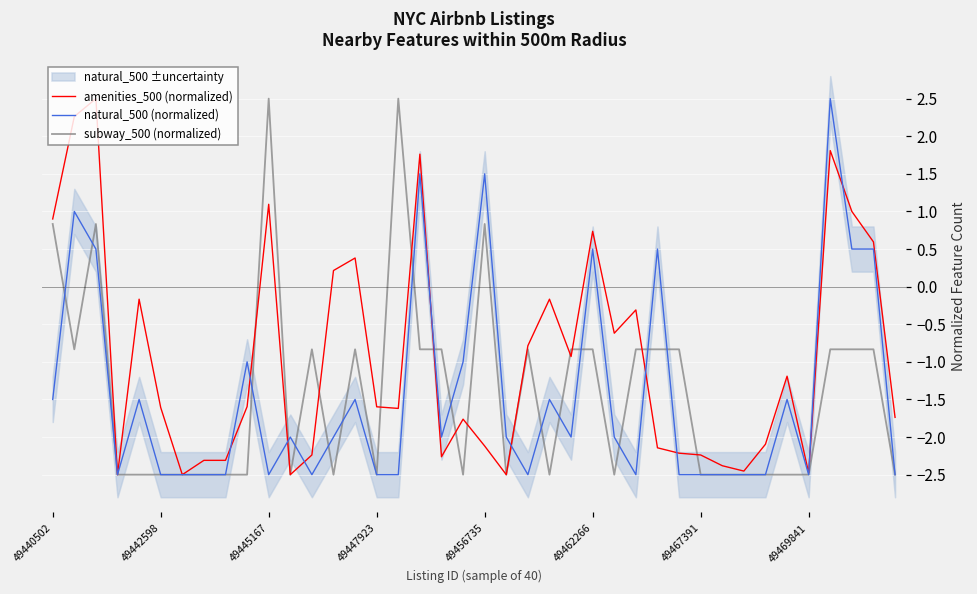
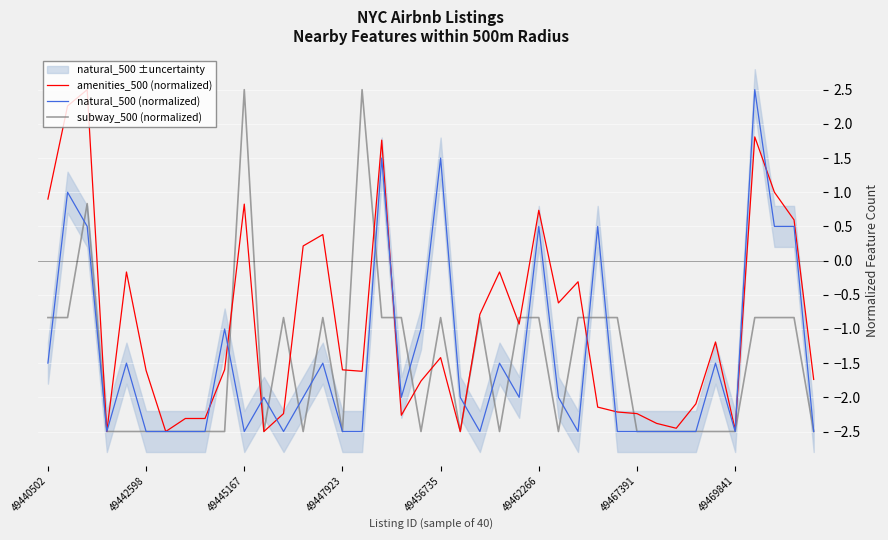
subway_500 (normalized), 49440502: 0.8 -> -0.8
amenities_500 (normalized), 49445167: 1.1 -> 0.8
amenities_500 (normalized), 49456735: -2.1 -> -1.4
subway_500 (normalized), 49456735: 0.8 -> -0.8
